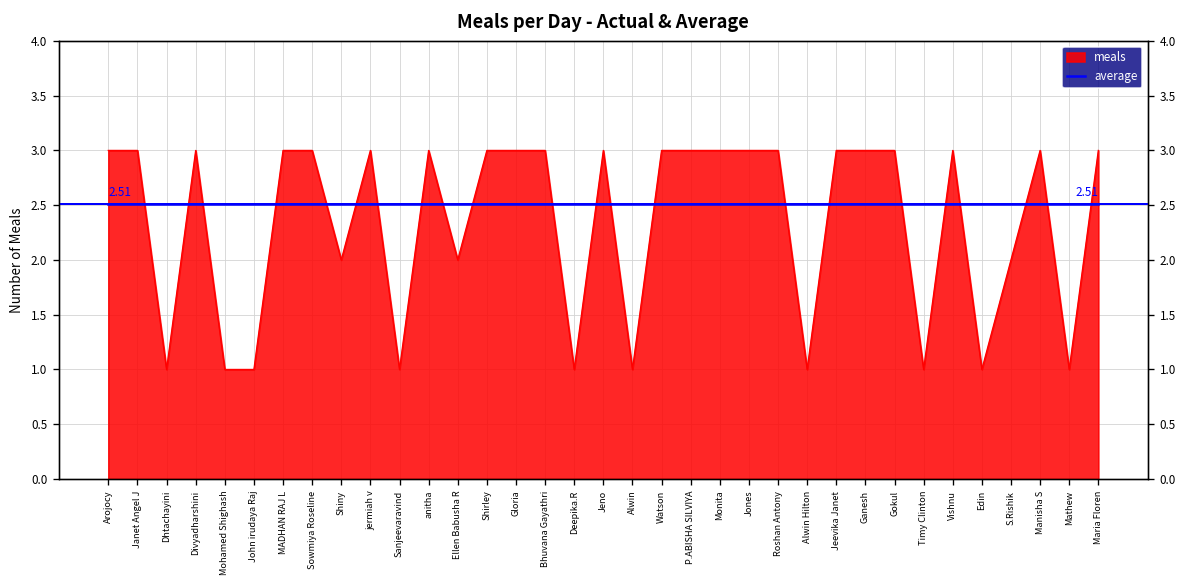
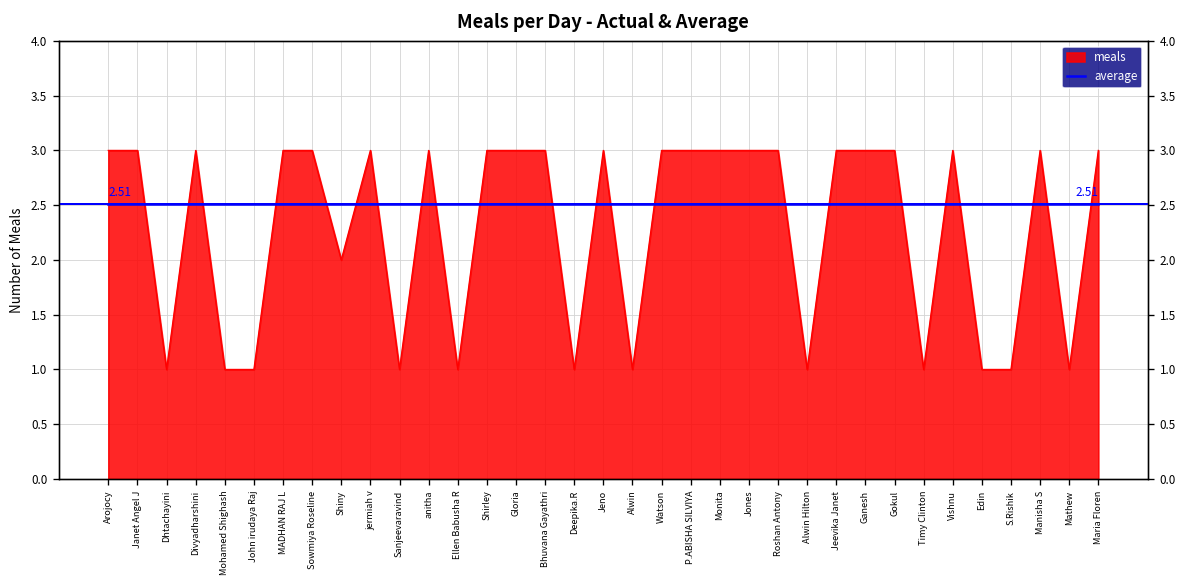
meals, Ellen Babusha R: 2 -> 1
meals, S.Rishik: 2 -> 1
